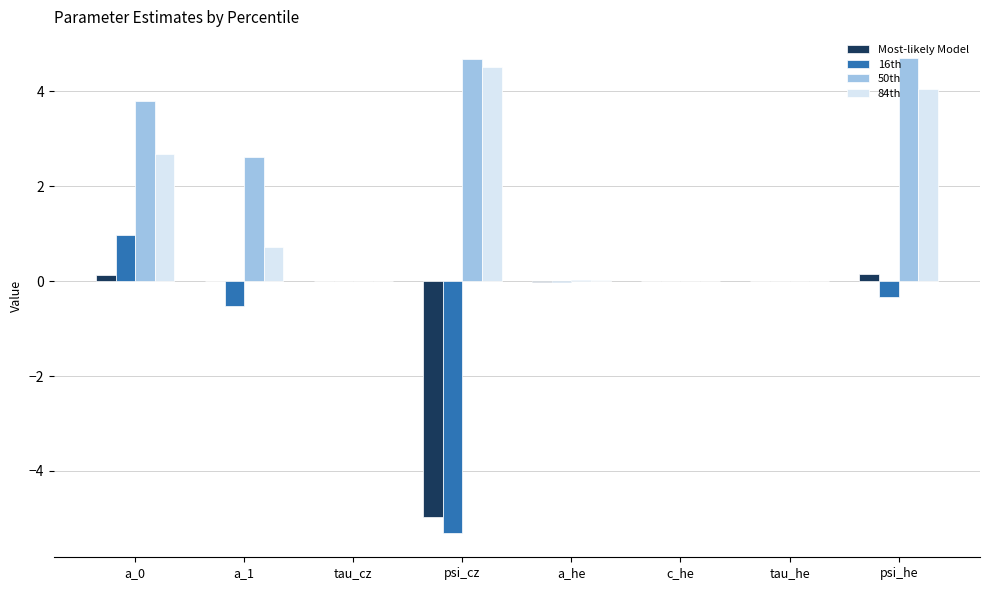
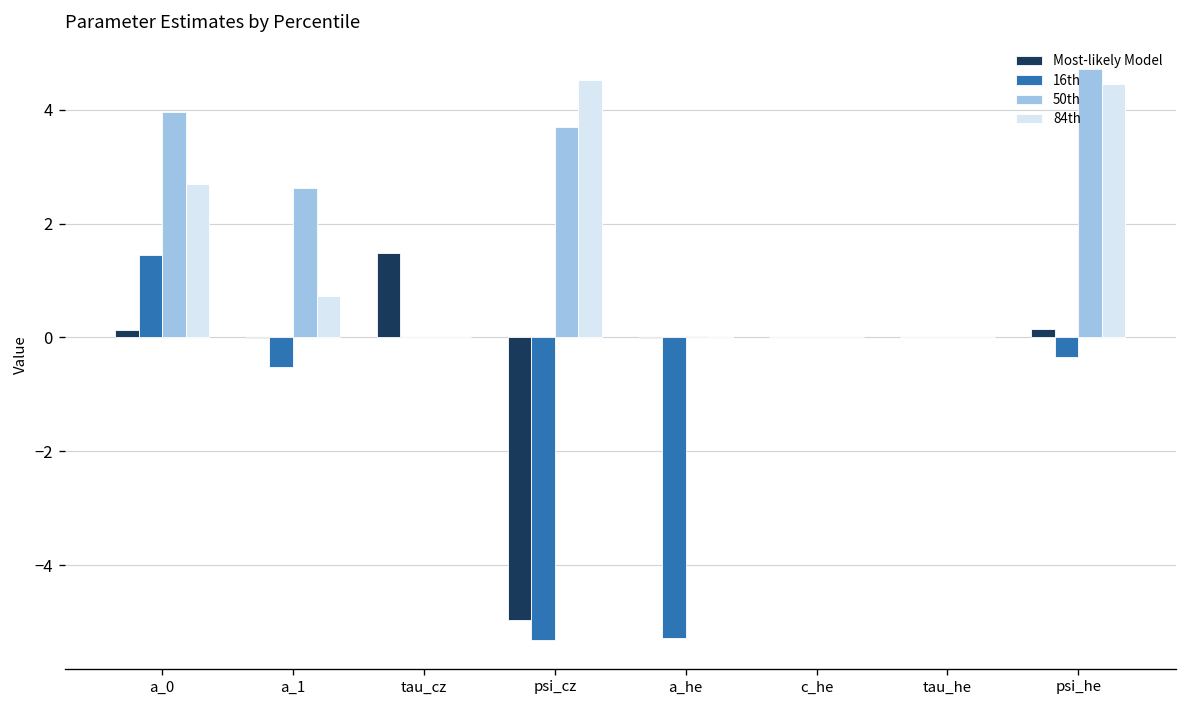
16th, a_0: 1.0 -> 1.5
50th, a_0: 3.8 -> 4.0
Most-likely Model, tau_cz: 0.0 -> 1.5
50th, psi_cz: 4.7 -> 3.7
16th, a_he: 0.0 -> -5.3
84th, psi_he: 4.1 -> 4.5
